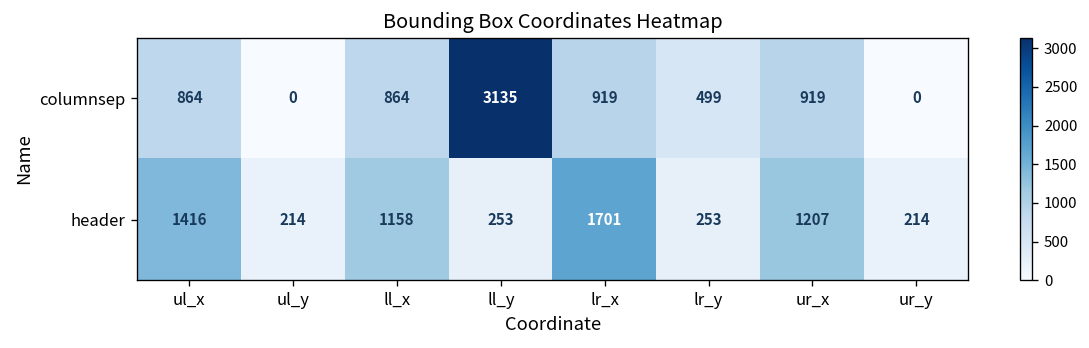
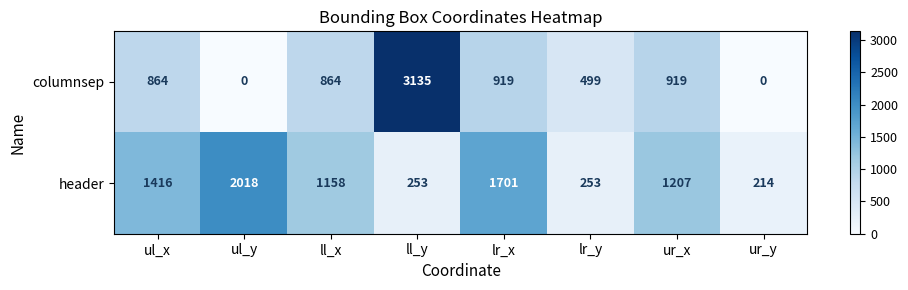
header, ul_y: 214 -> 2018
